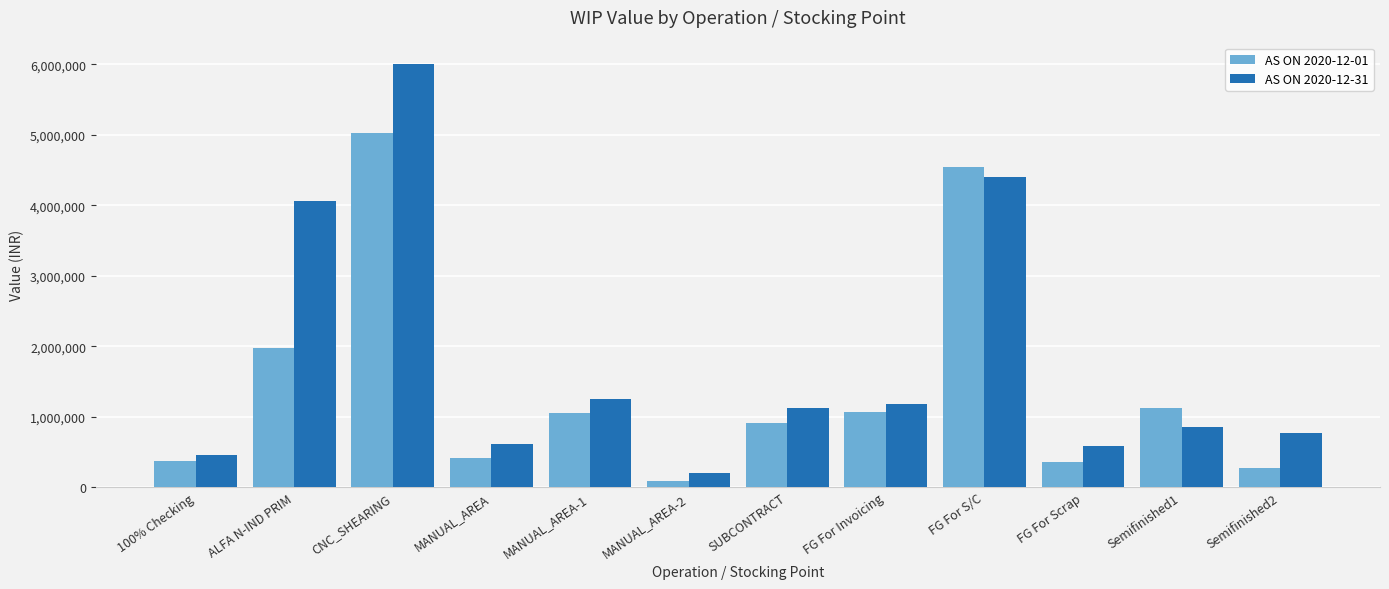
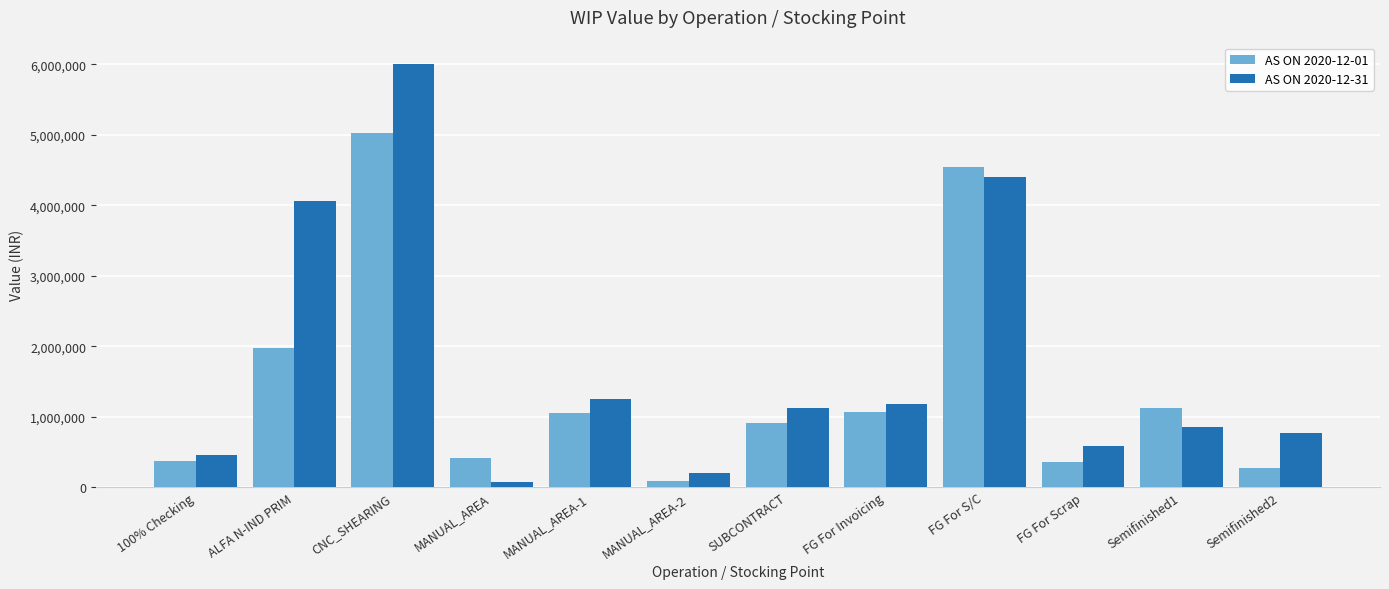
AS ON 2020-12-31, MANUAL_AREA: 600,000 -> 100,000
